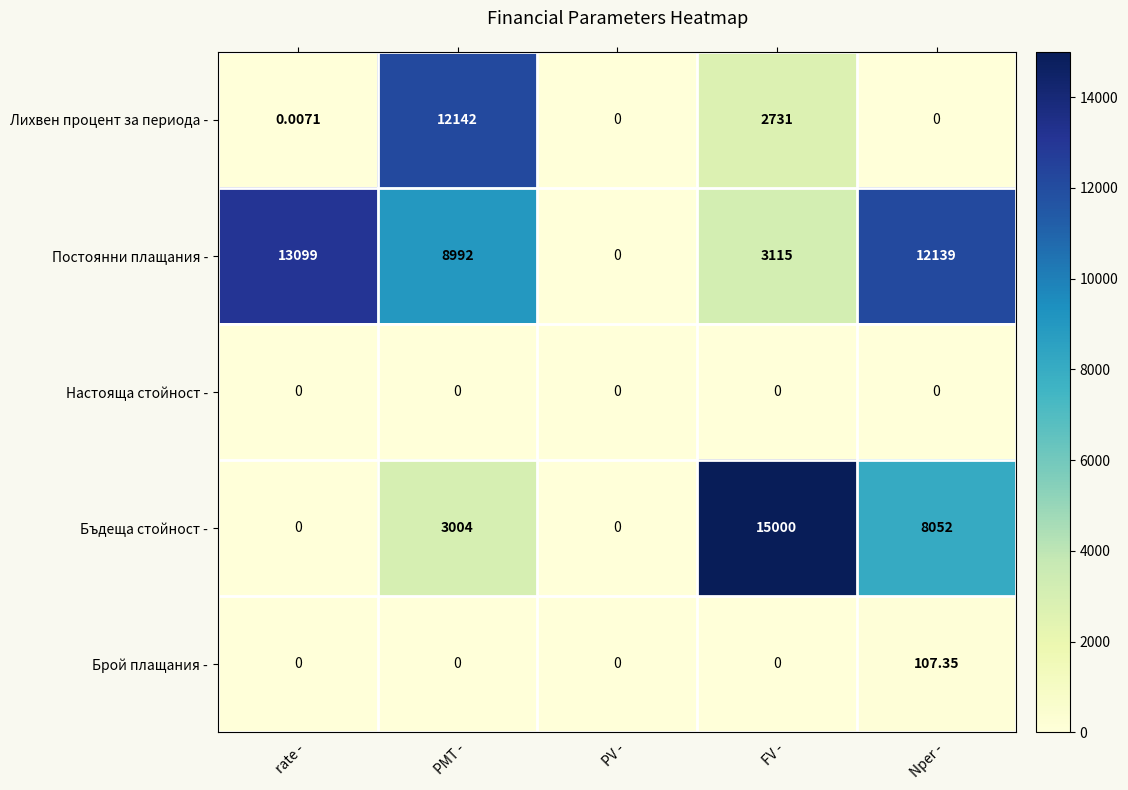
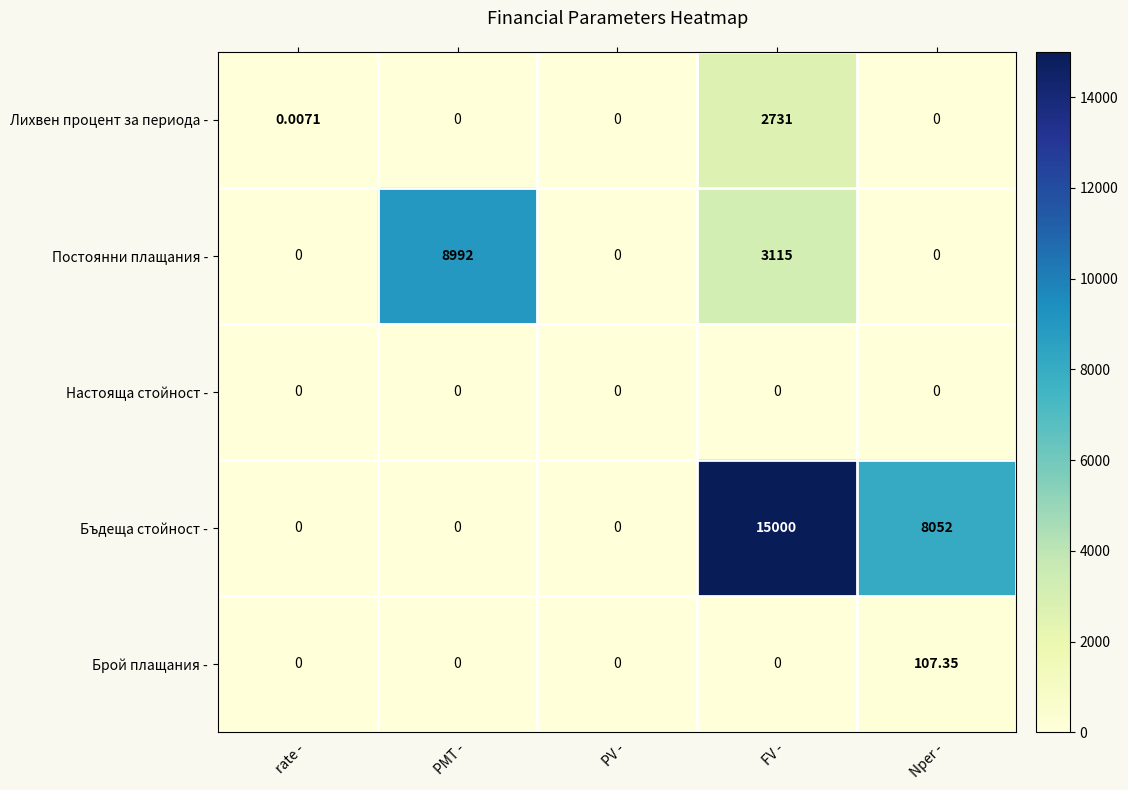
Лихвен процент за периода -, PMT -: 12142 -> 0
Постоянни плащания -, rate -: 13099 -> 0
Постоянни плащания -, Nper -: 12139 -> 0
Бъдеща стойност -, PMT -: 3004 -> 0
